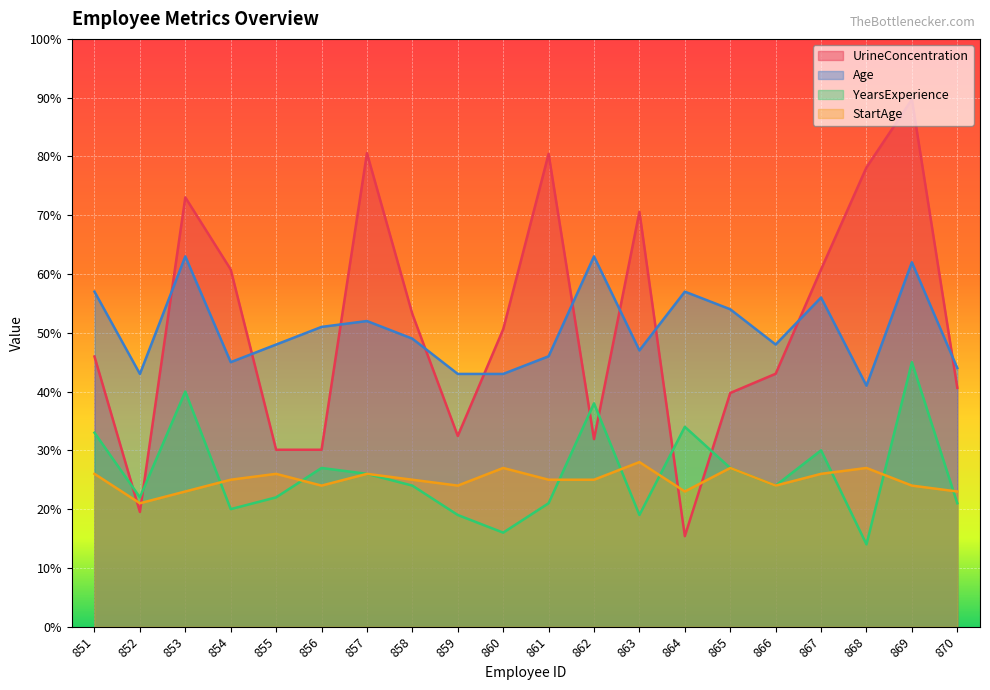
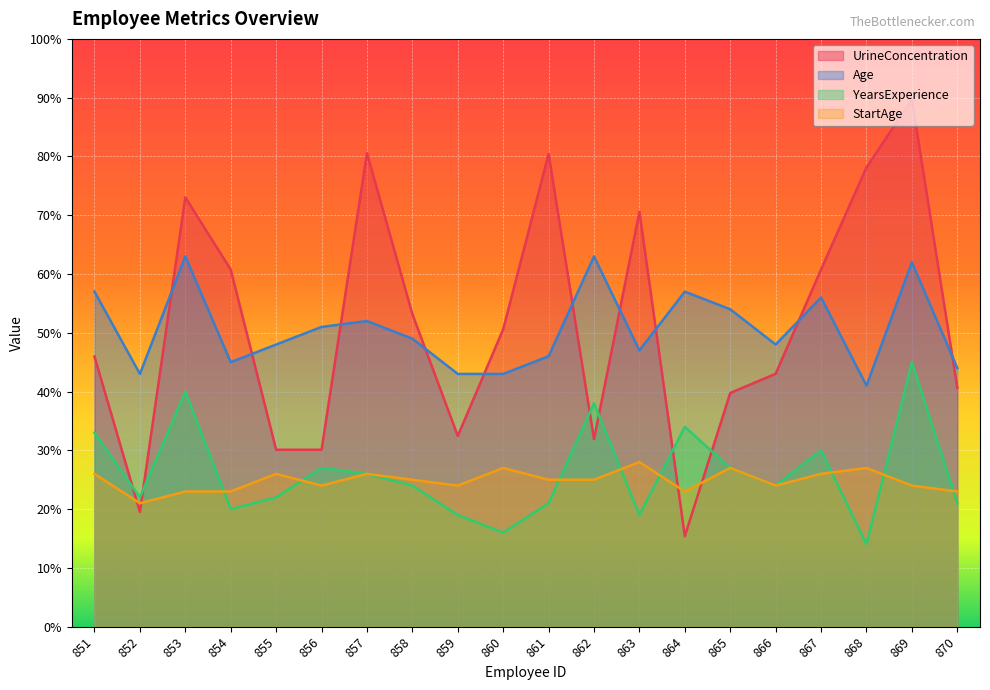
StartAge, 854: 25% -> 23%
